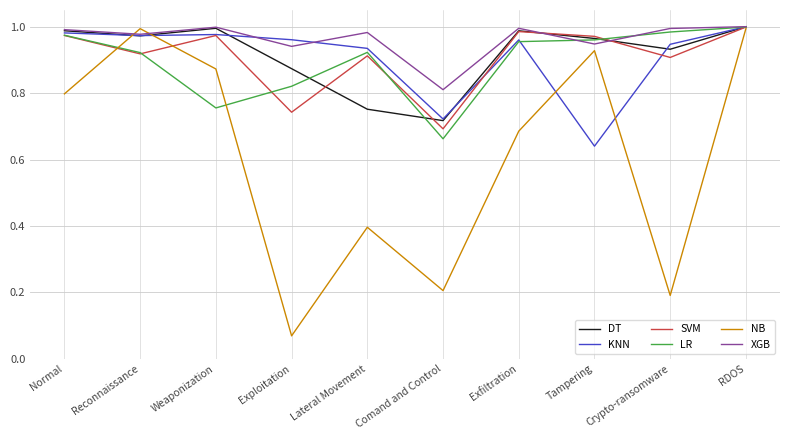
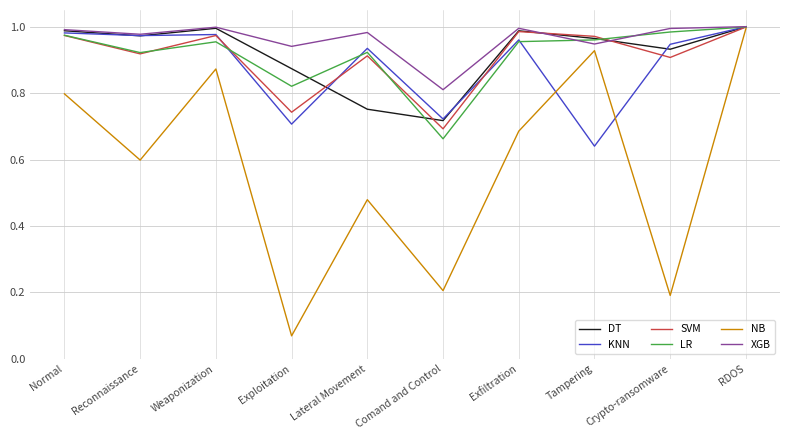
NB, Reconnaissance: 0.99 -> 0.60
LR, Weaponization: 0.76 -> 0.95
KNN, Exploitation: 0.96 -> 0.71
NB, Lateral Movement: 0.40 -> 0.48
